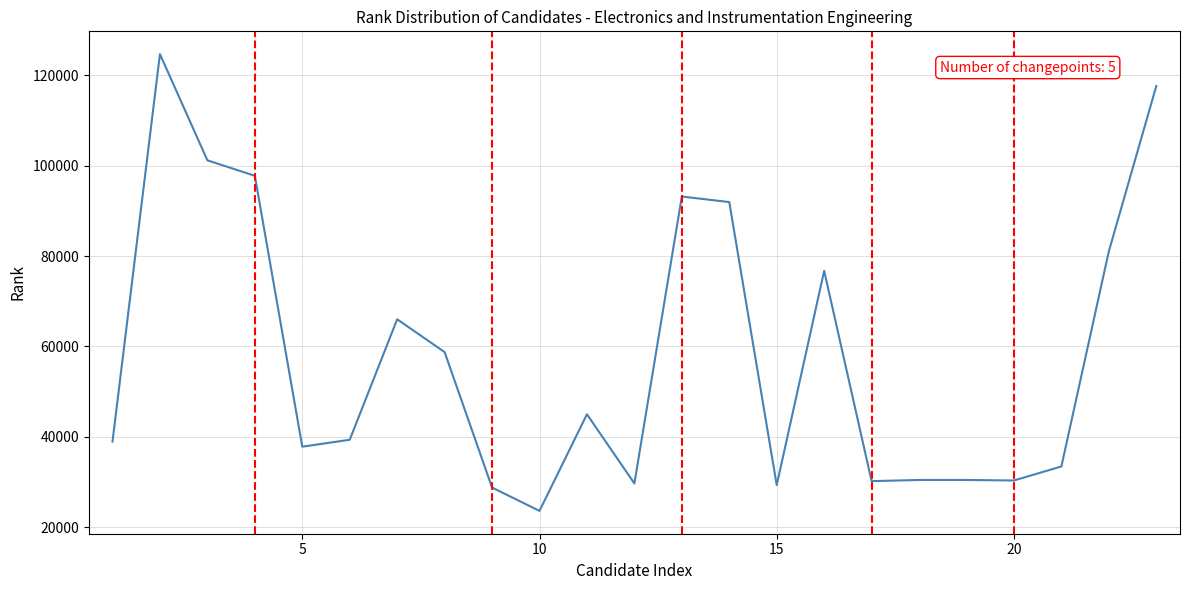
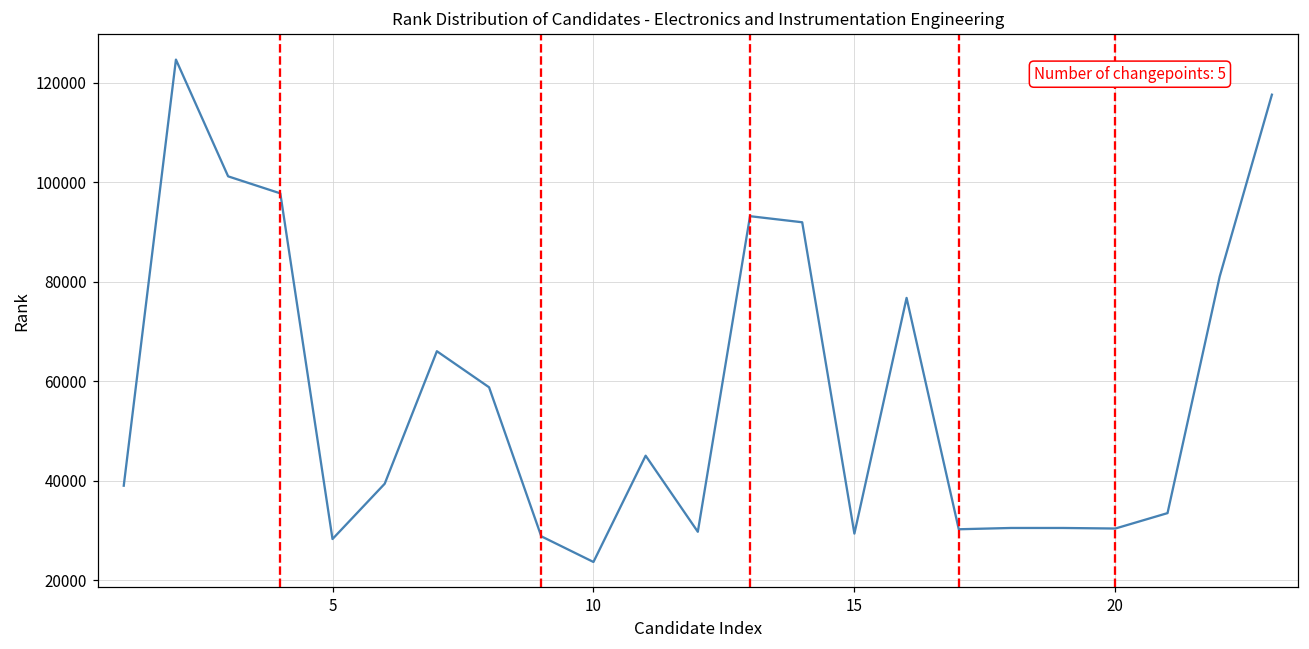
5: 38000 -> 28000
